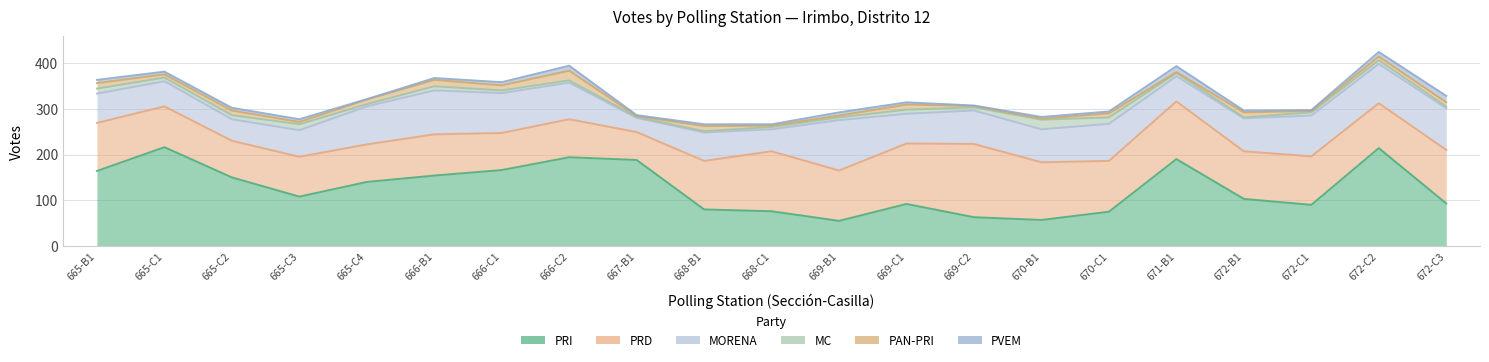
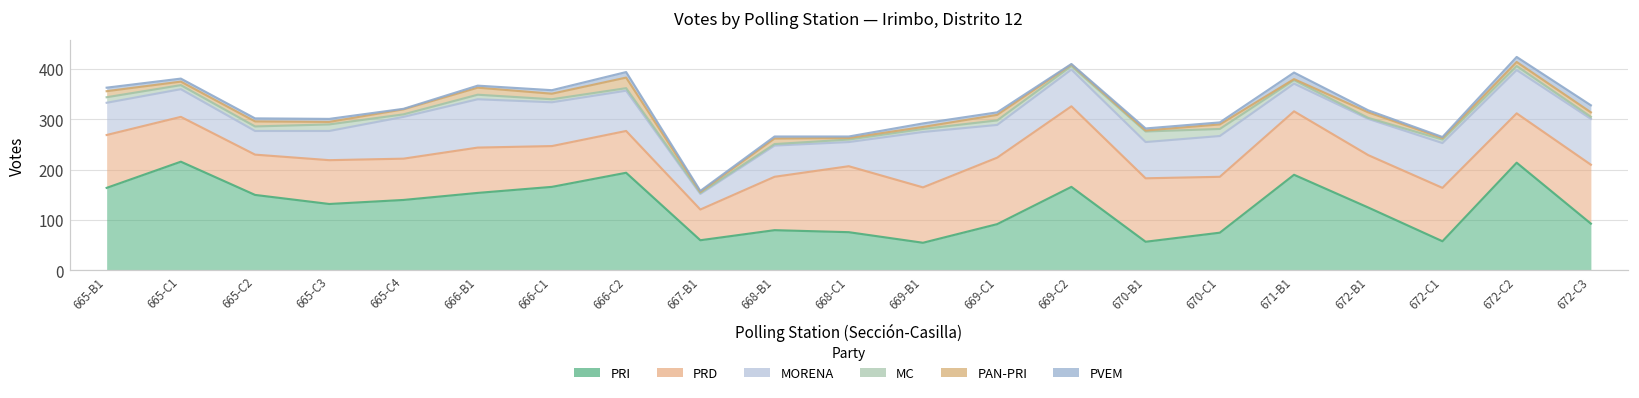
PRI, 665-C3: 110 -> 130
PRI, 667-B1: 190 -> 60
PRI, 669-C2: 60 -> 170
PRI, 672-B1: 100 -> 130
PRI, 672-C1: 90 -> 60
